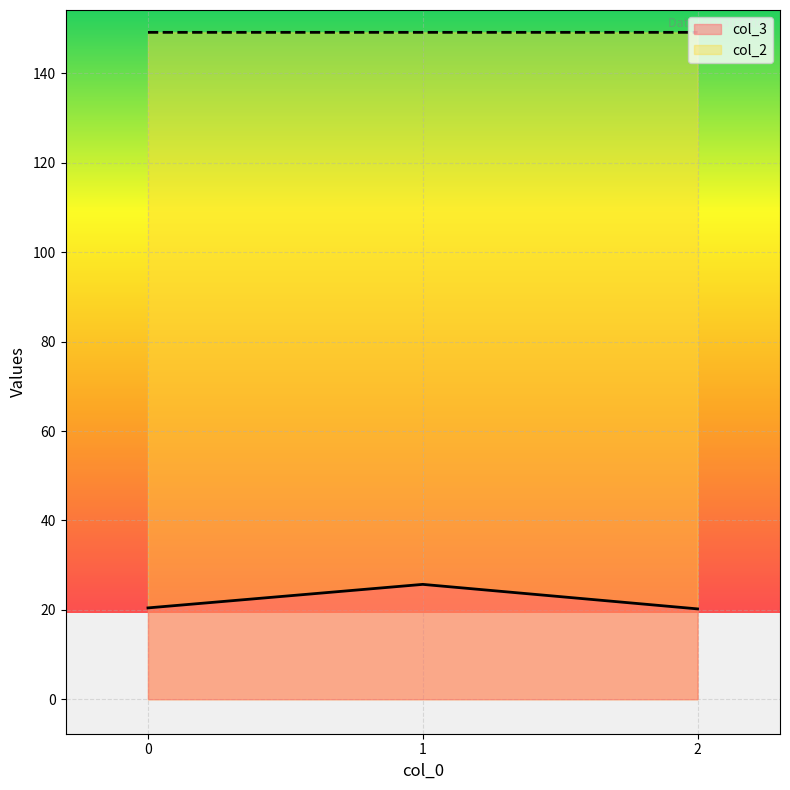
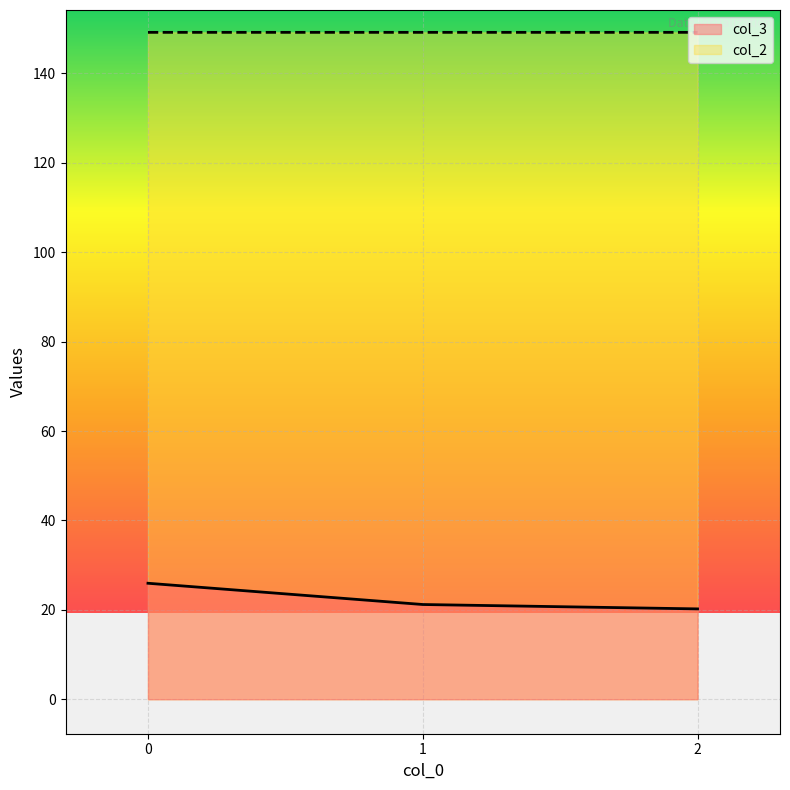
col_3, 0: 20 -> 26
col_3, 1: 26 -> 21
